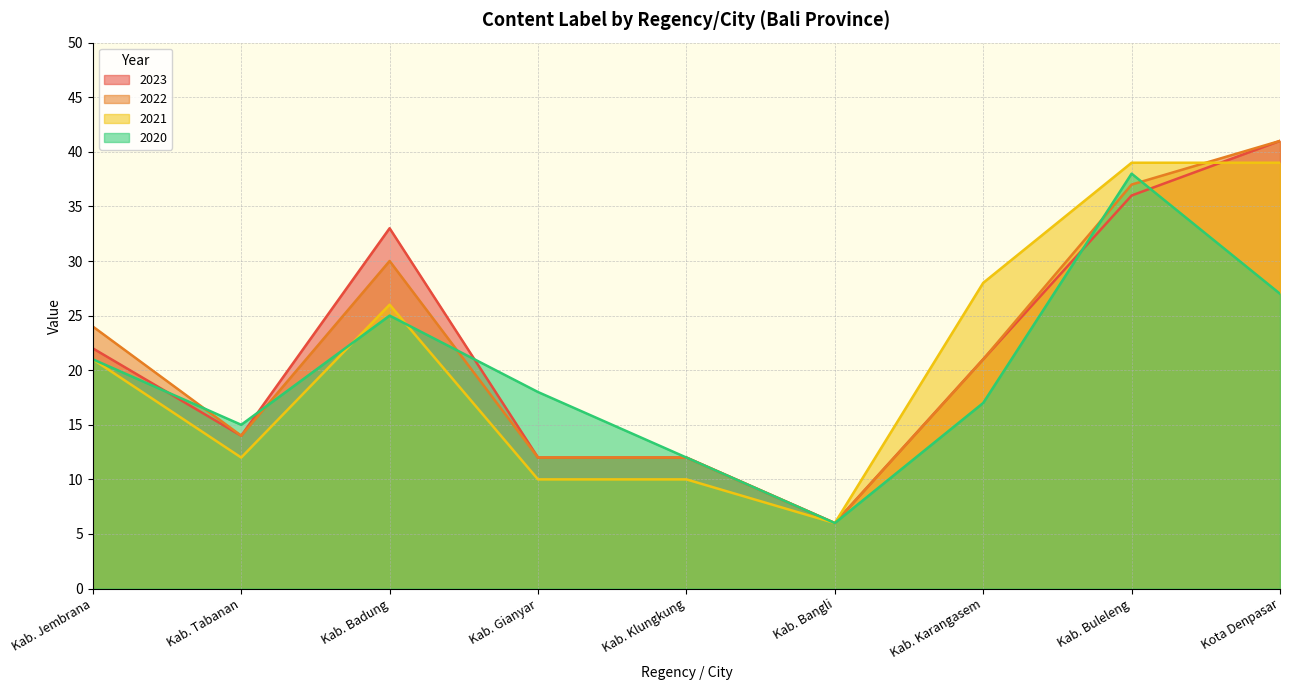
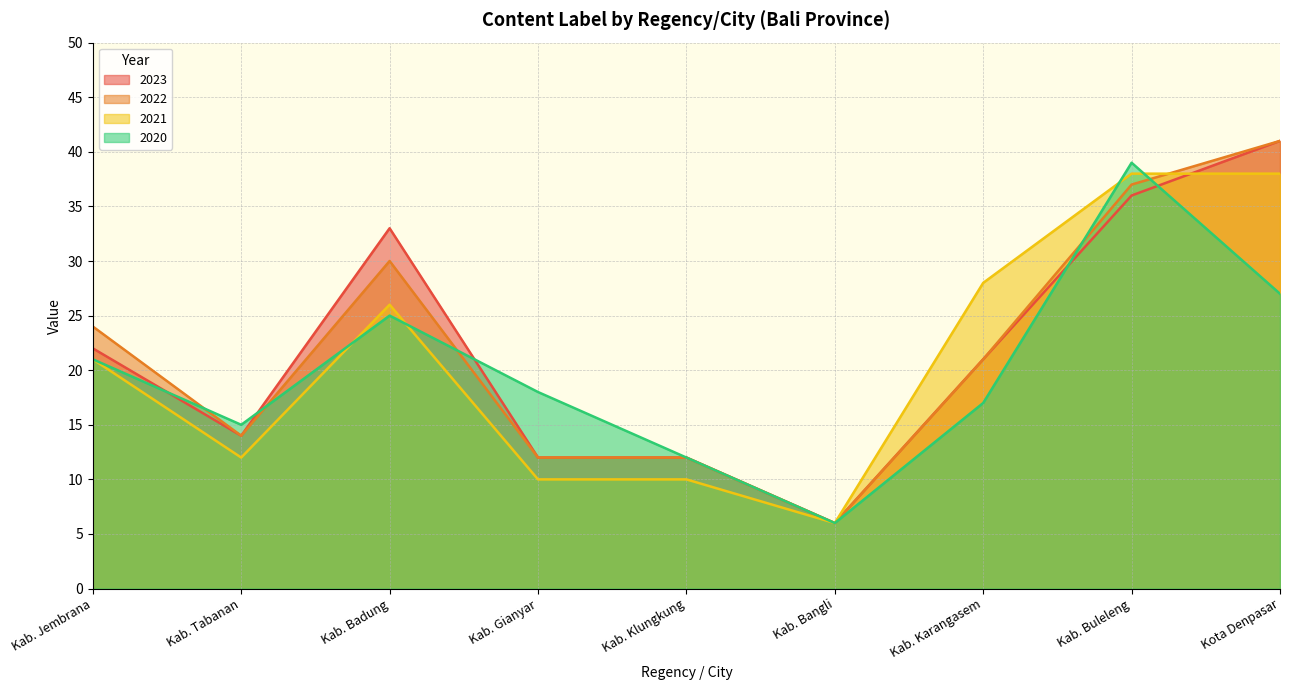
2021, Kab. Buleleng: 39 -> 38
2020, Kab. Buleleng: 38 -> 39
2021, Kota Denpasar: 39 -> 38
